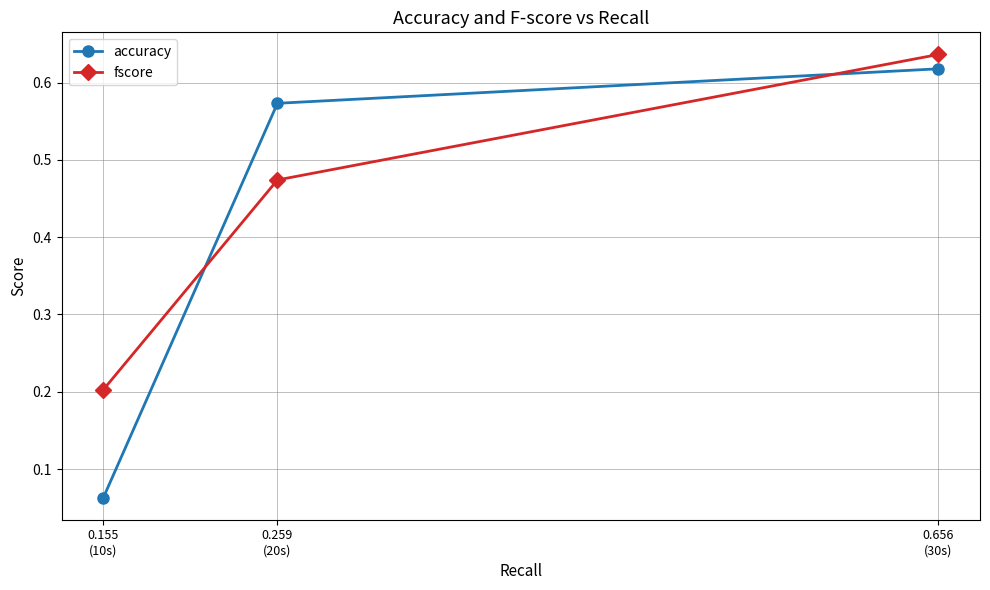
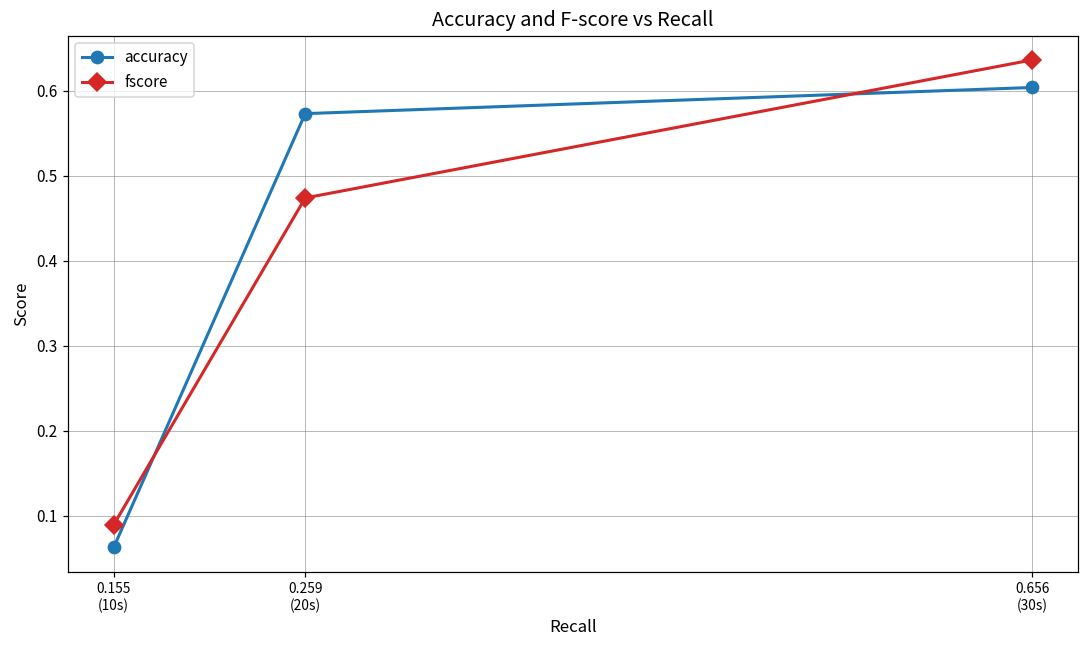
fscore, 0.155 (10s): 0.20 -> 0.09
accuracy, 0.656 (30s): 0.62 -> 0.60
